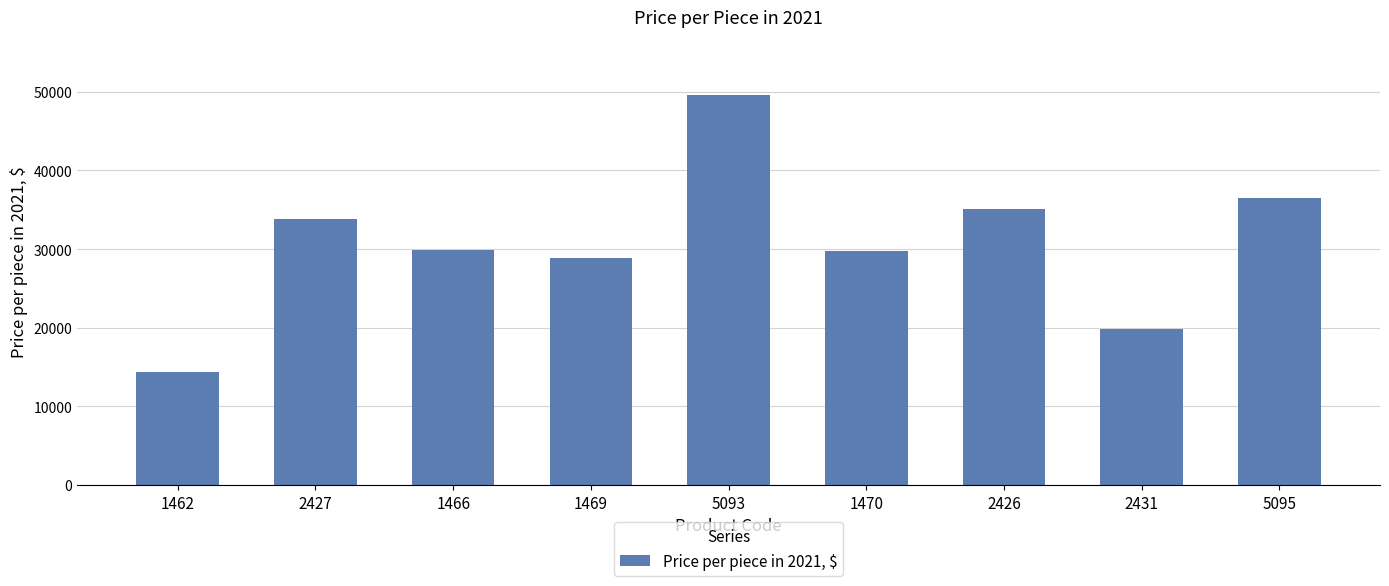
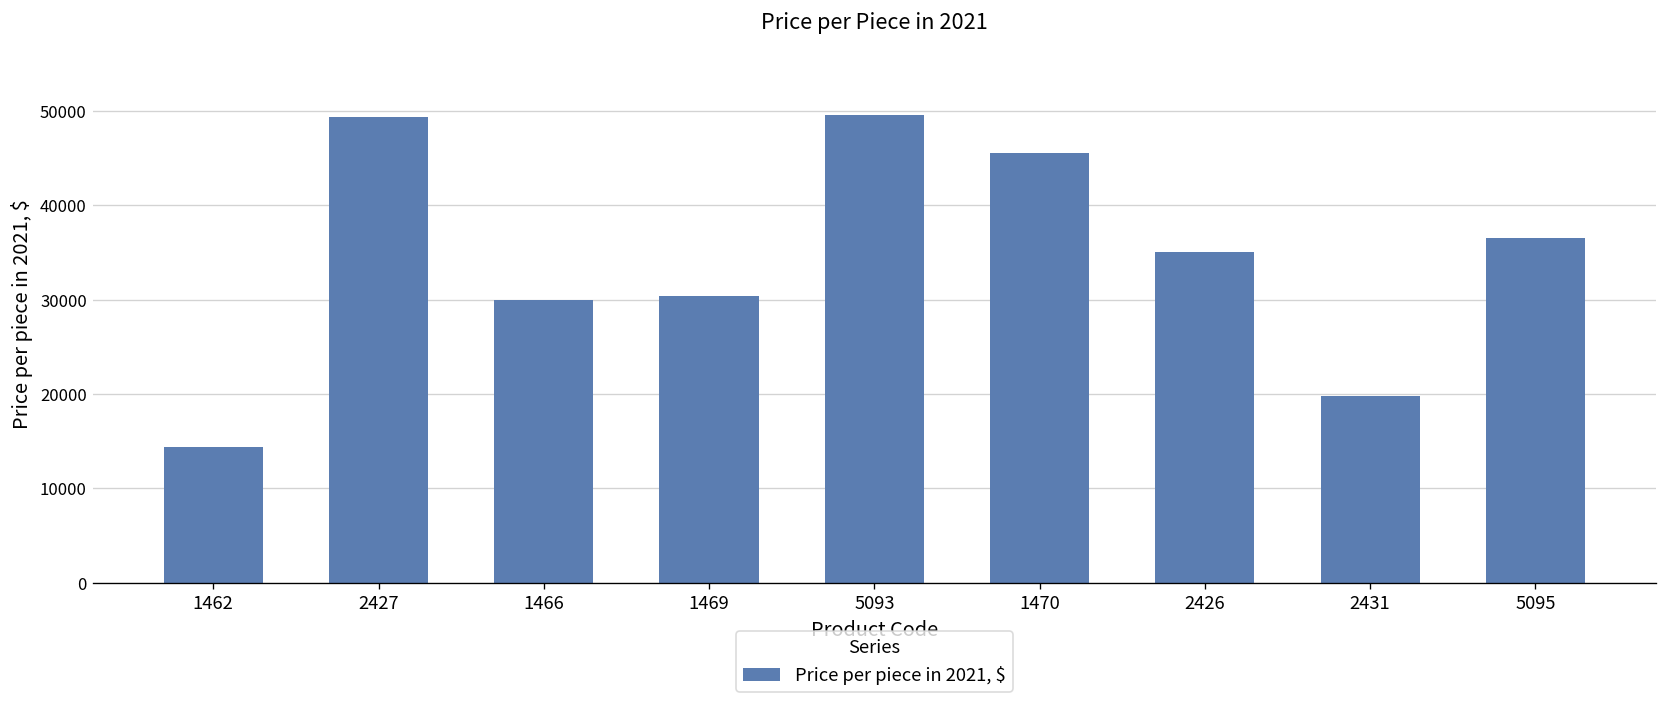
2427: 34000 -> 49000
1469: 29000 -> 30000
1470: 30000 -> 46000
